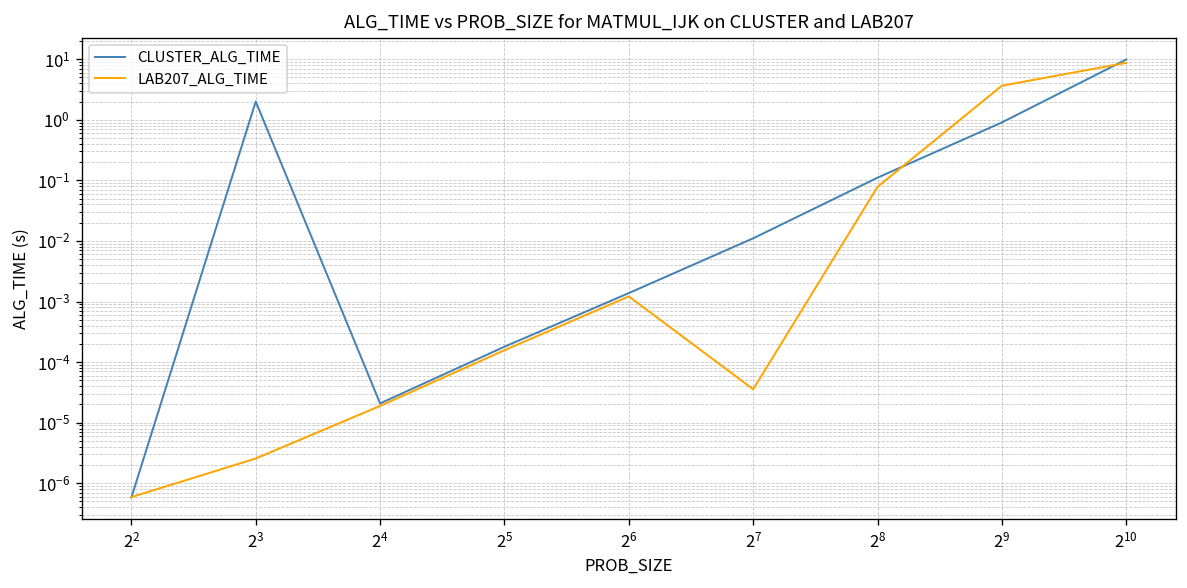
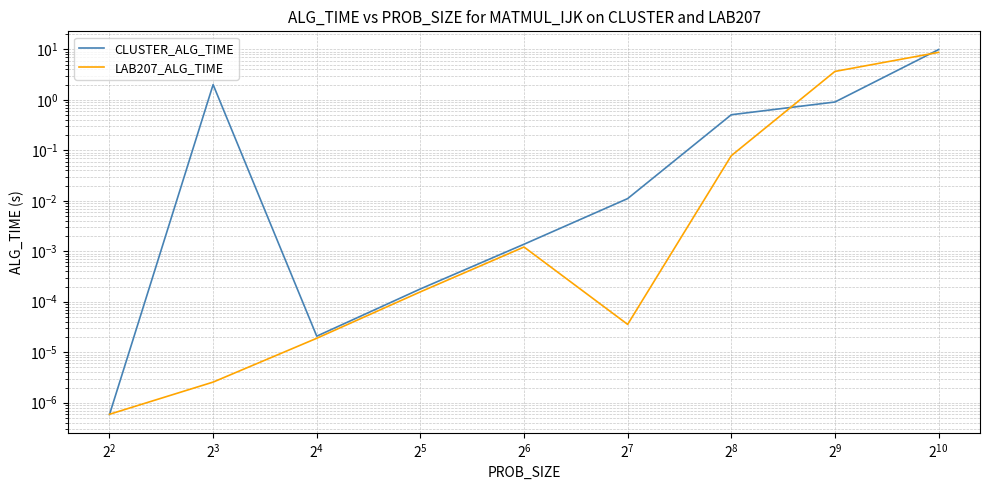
CLUSTER_ALG_TIME, 2^8: 0.11 -> 0.5
